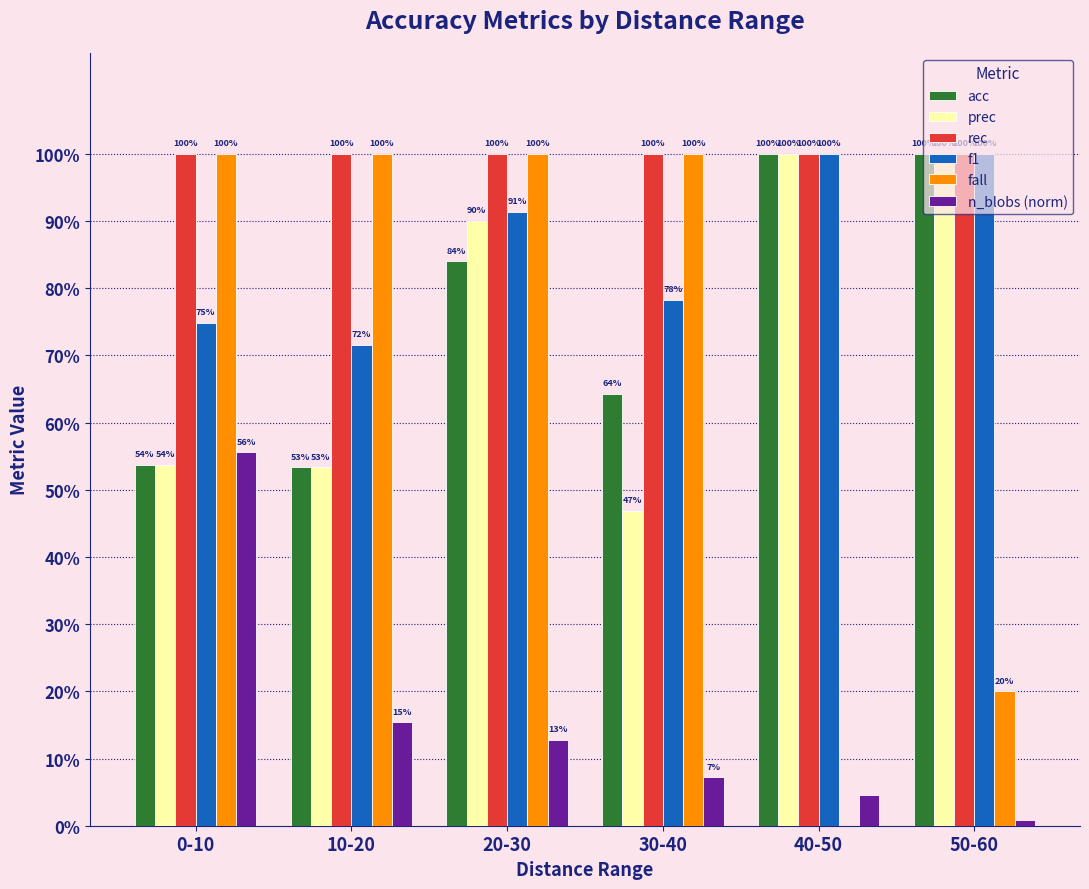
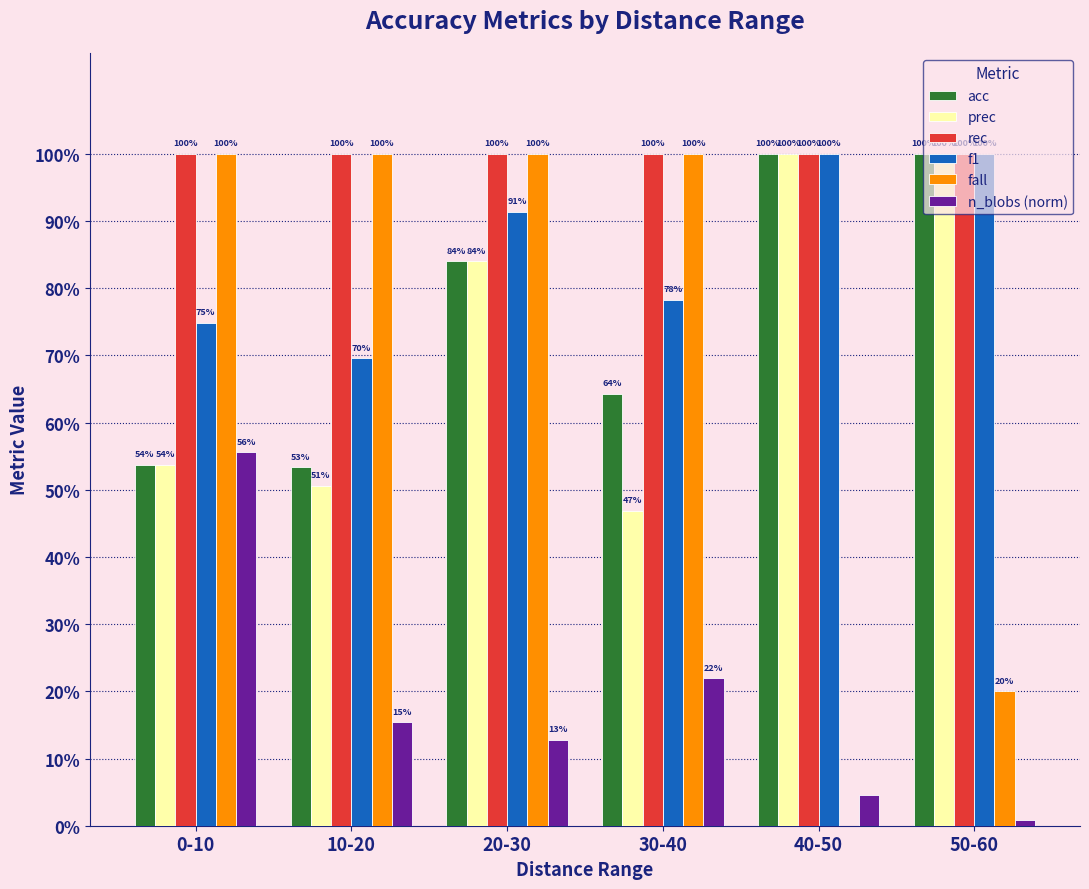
prec, 10-20: 53% -> 51%
f1, 10-20: 72% -> 70%
prec, 20-30: 90% -> 84%
n_blobs (norm), 30-40: 7% -> 22%
